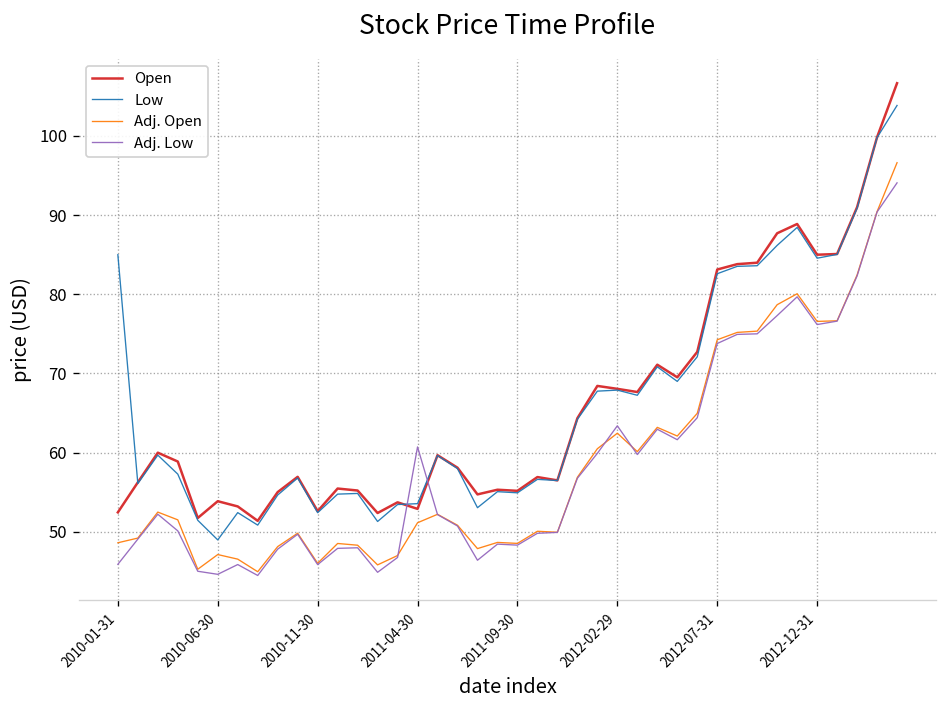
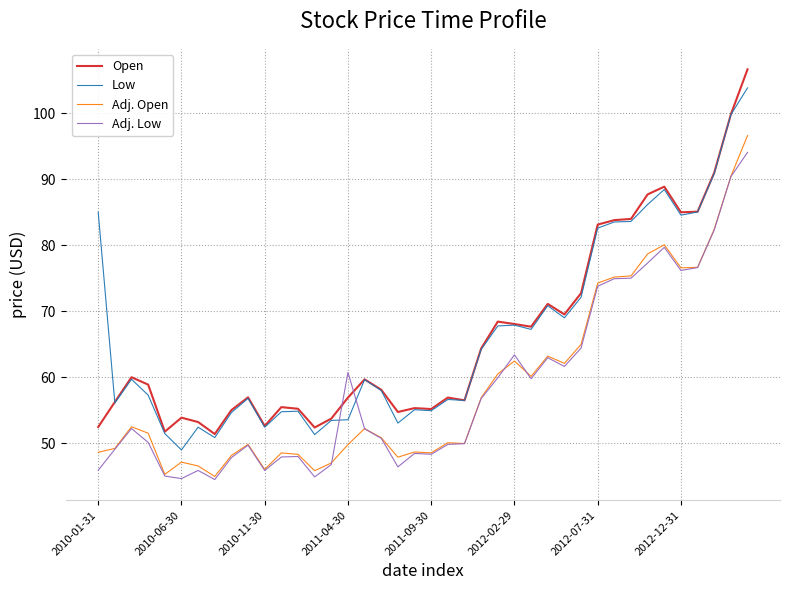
Open, 2011-04-30: 53 -> 57
Adj. Open, 2011-04-30: 51 -> 50
